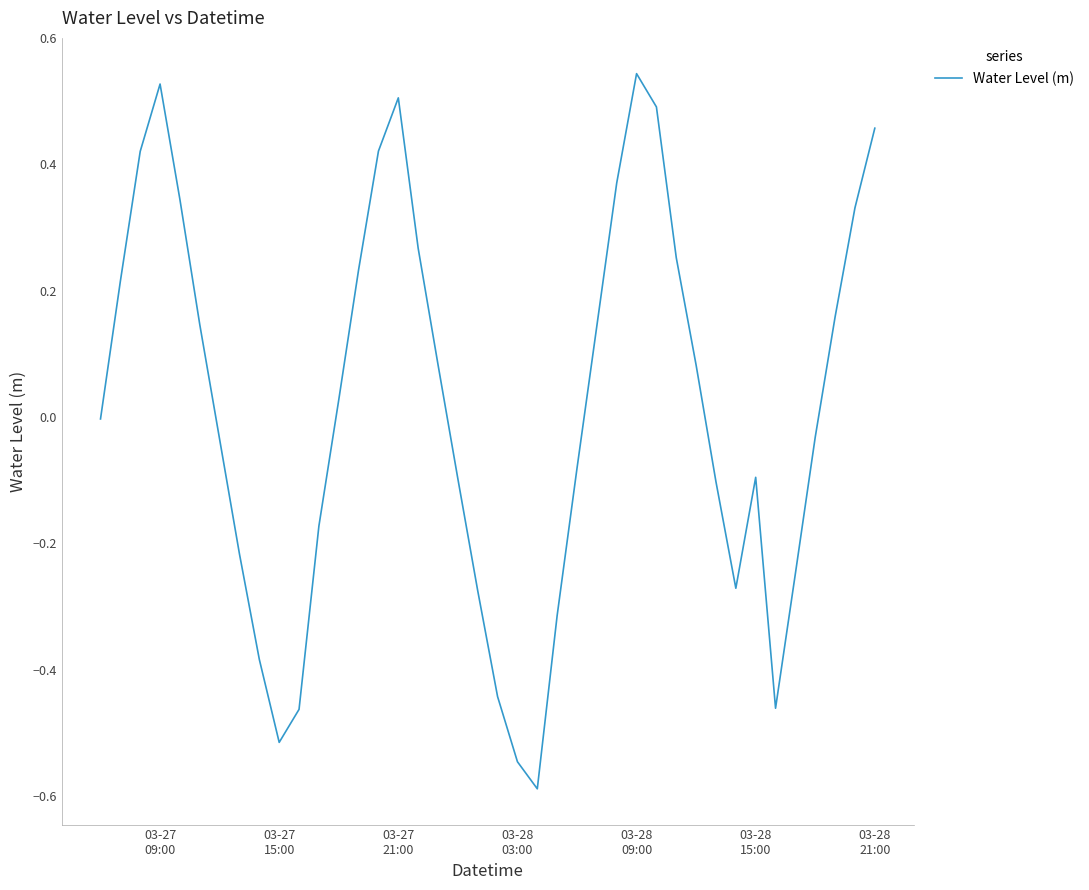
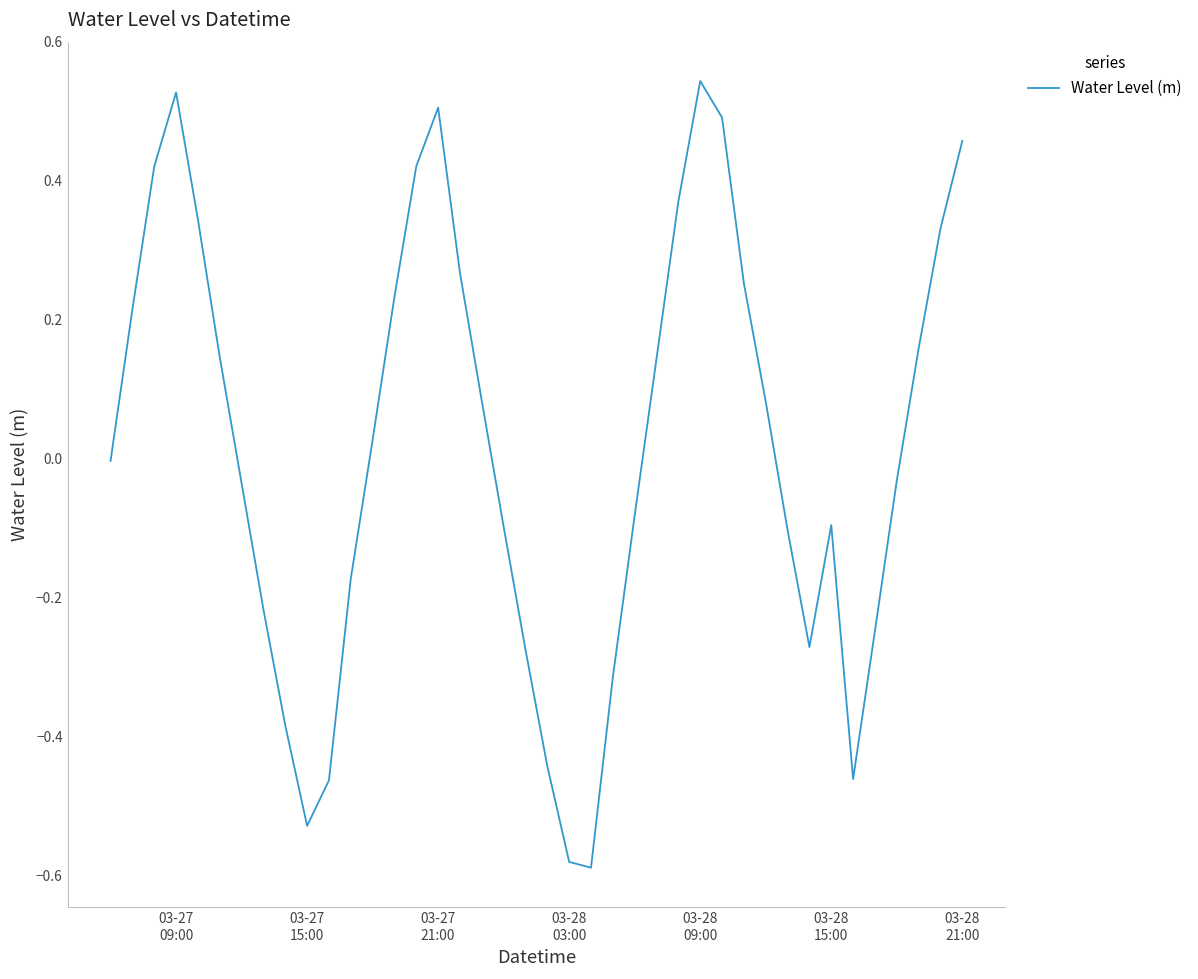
03-27 15:00: -0.51 -> -0.53
03-28 03:00: -0.55 -> -0.58
